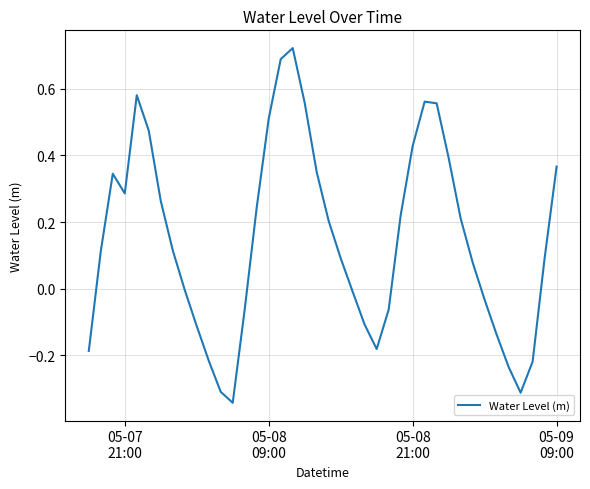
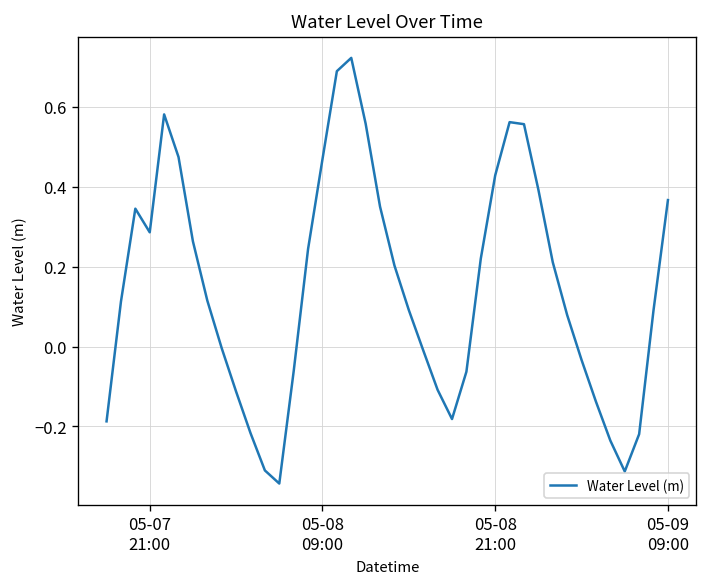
05-08 09:00: 0.51 -> 0.47
